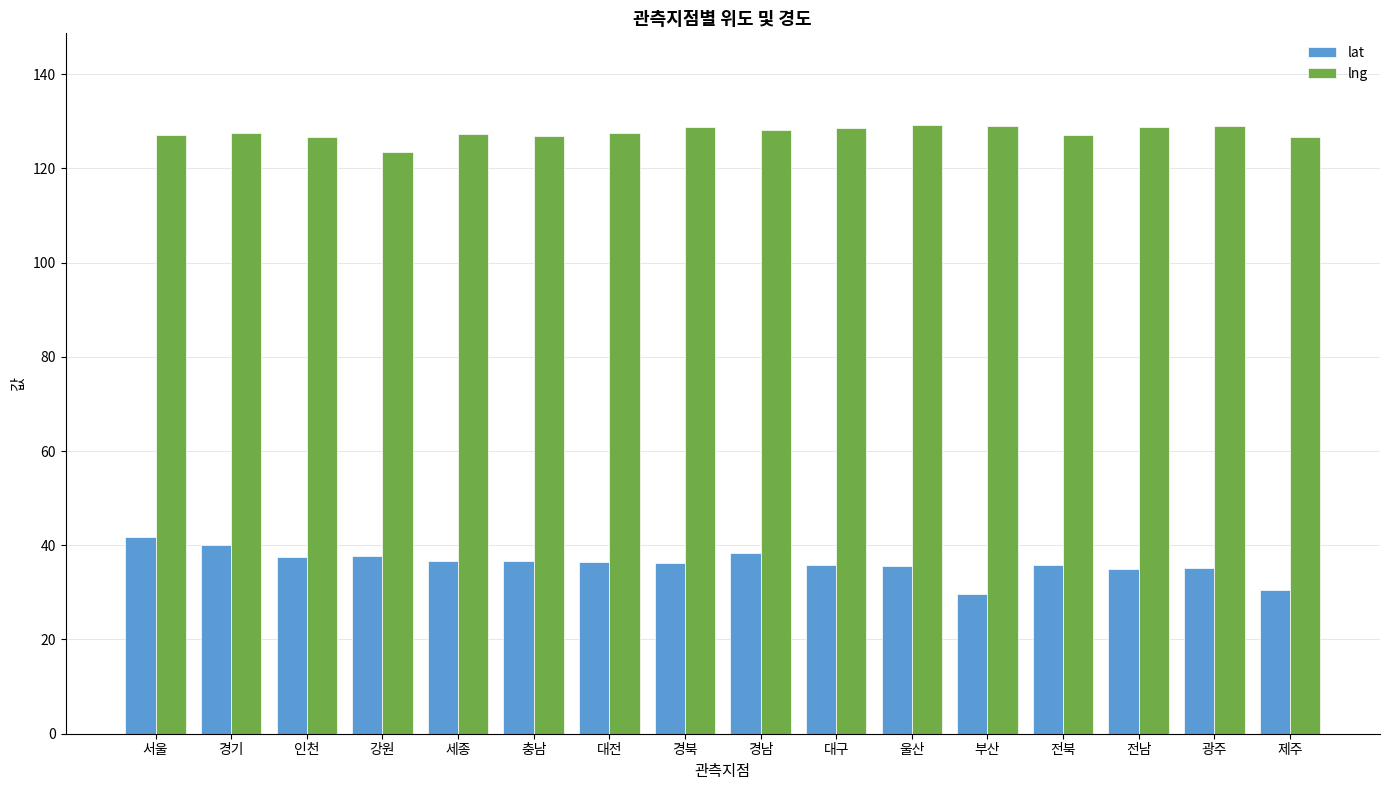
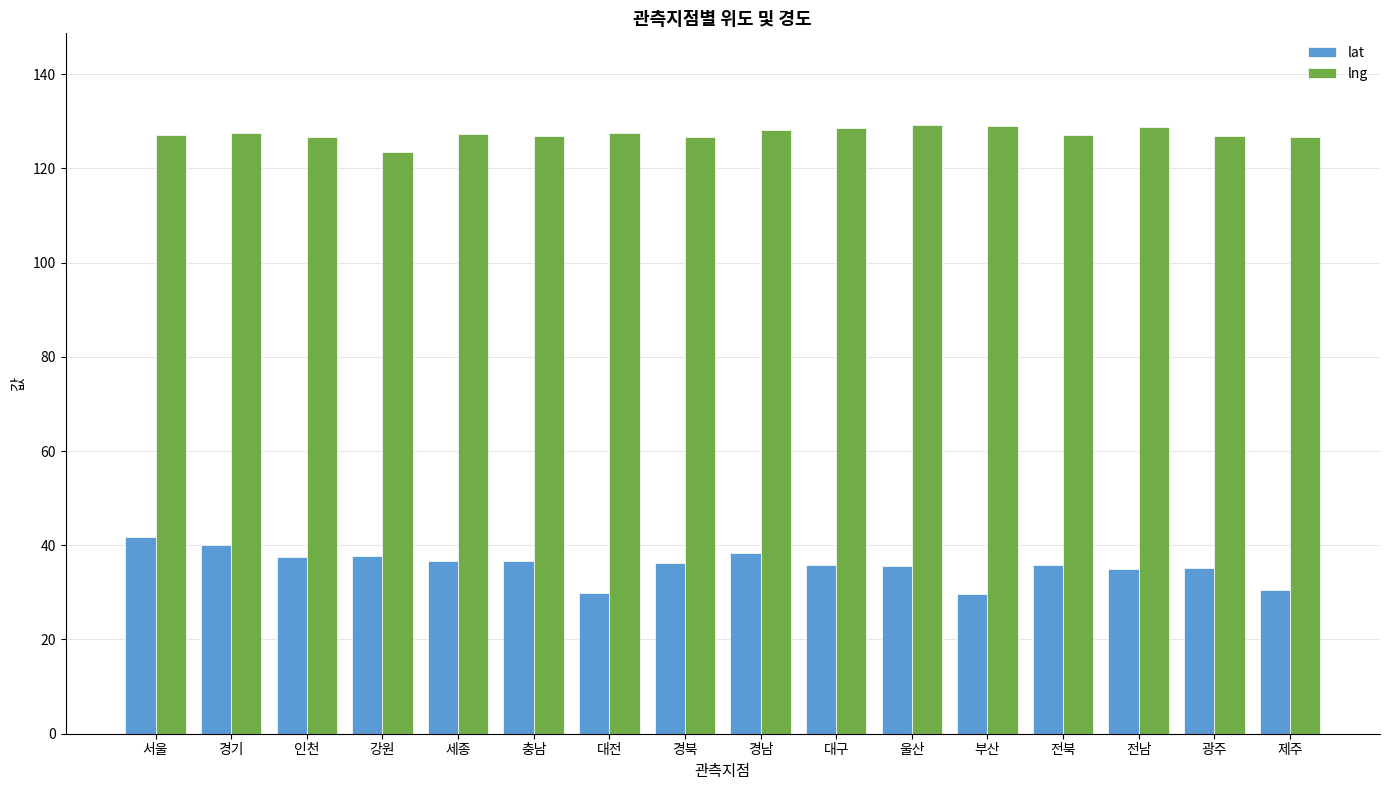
lat, 대전: 36 -> 30
lng, 경북: 129 -> 127
lng, 광주: 129 -> 127
